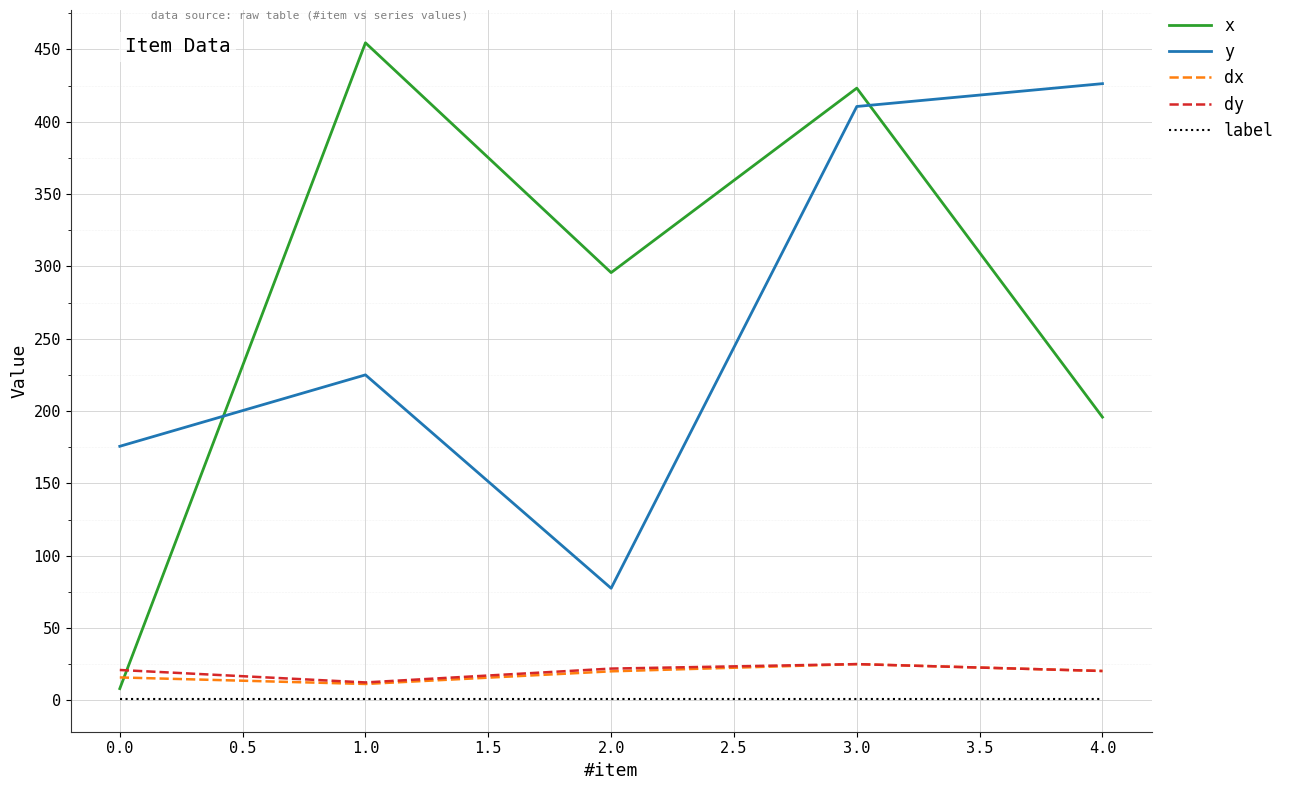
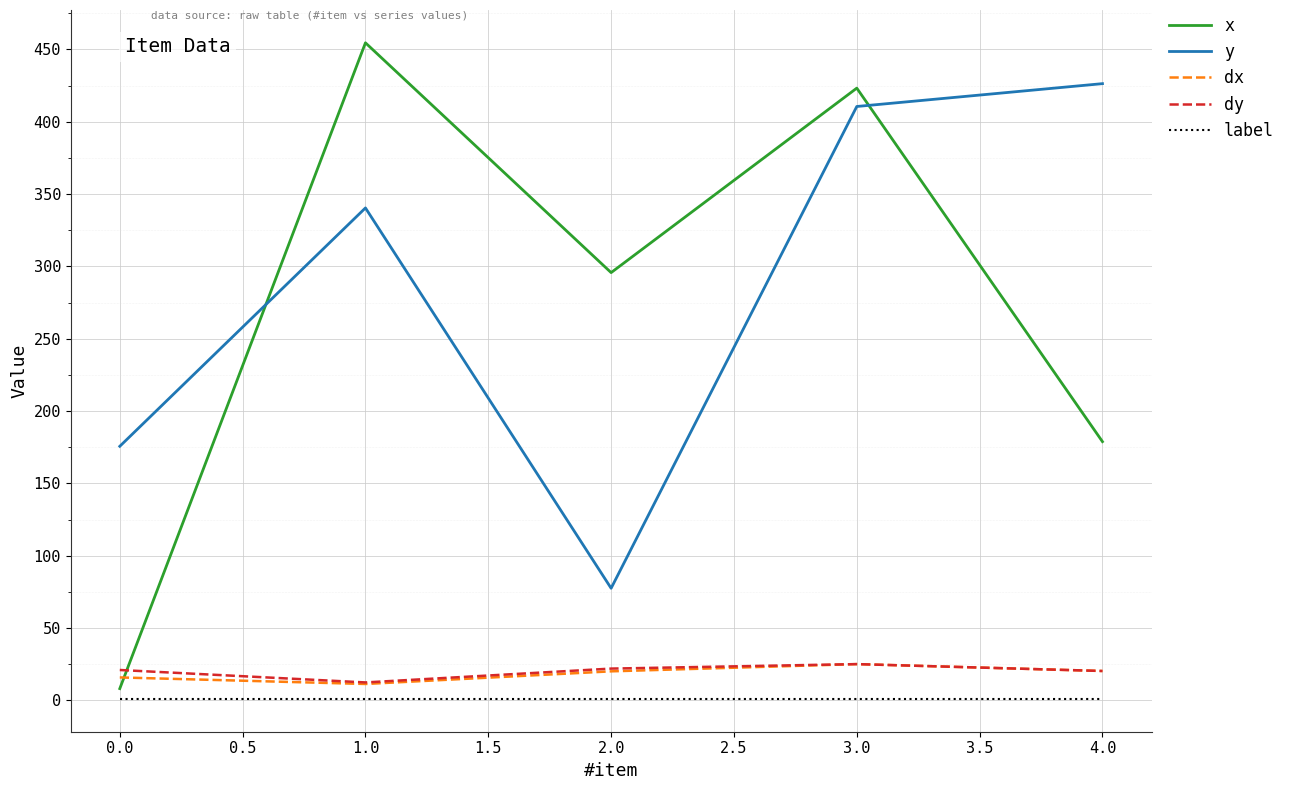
y, 1.0: 225 -> 340
x, 4.0: 196 -> 179
